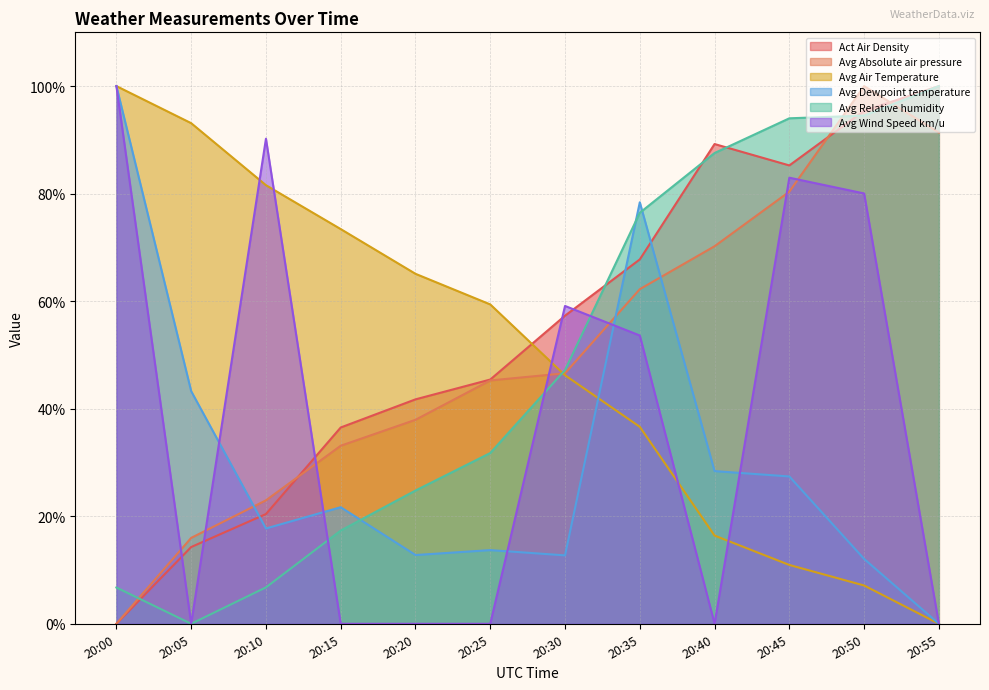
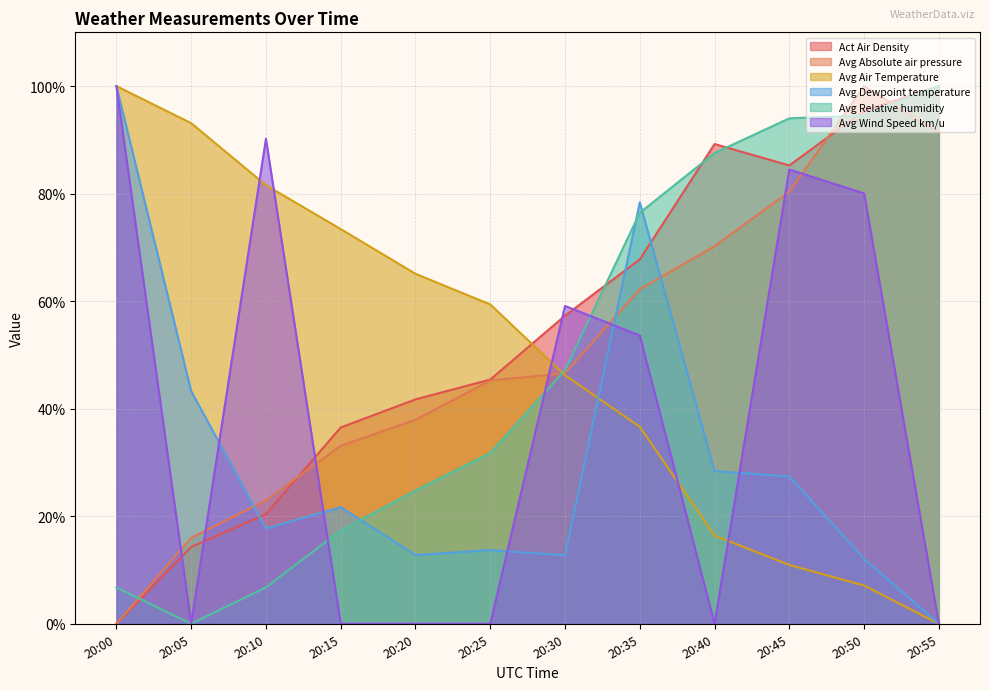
Avg Wind Speed km/u, 20:45: 83% -> 84%
